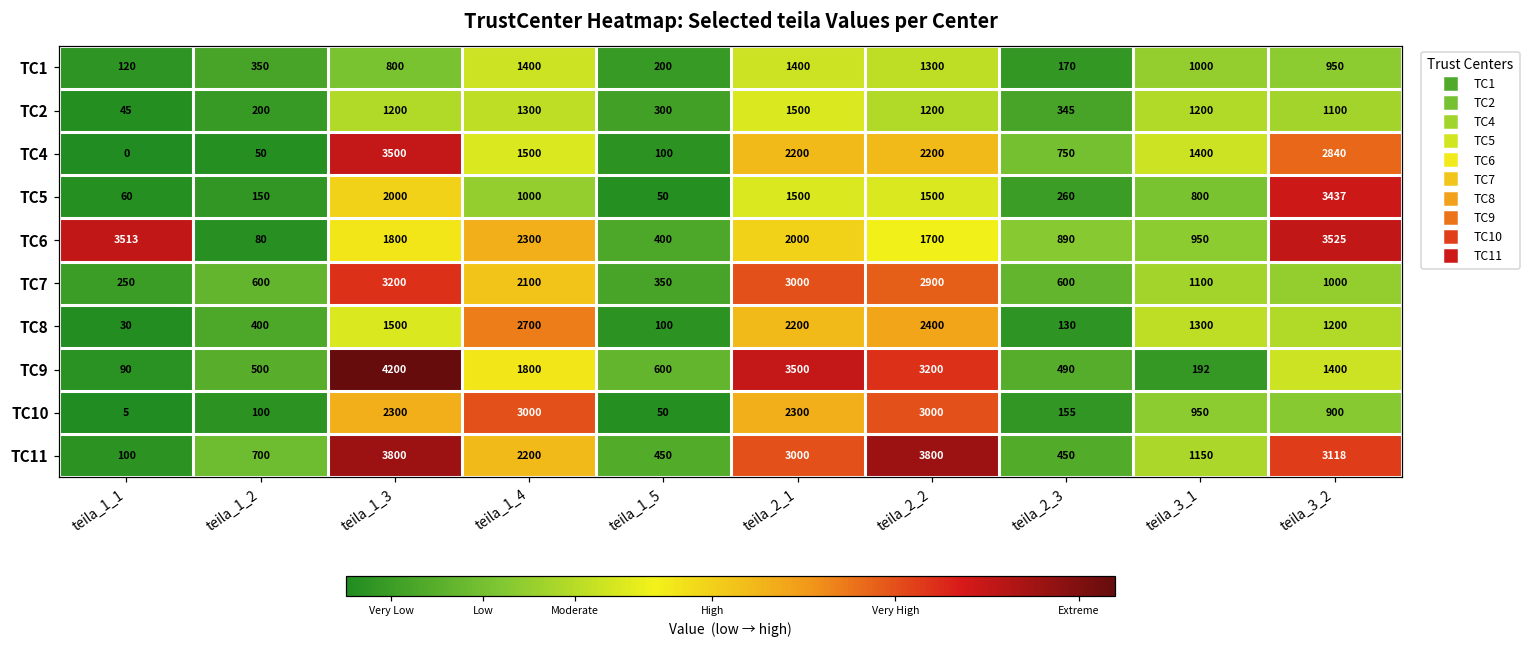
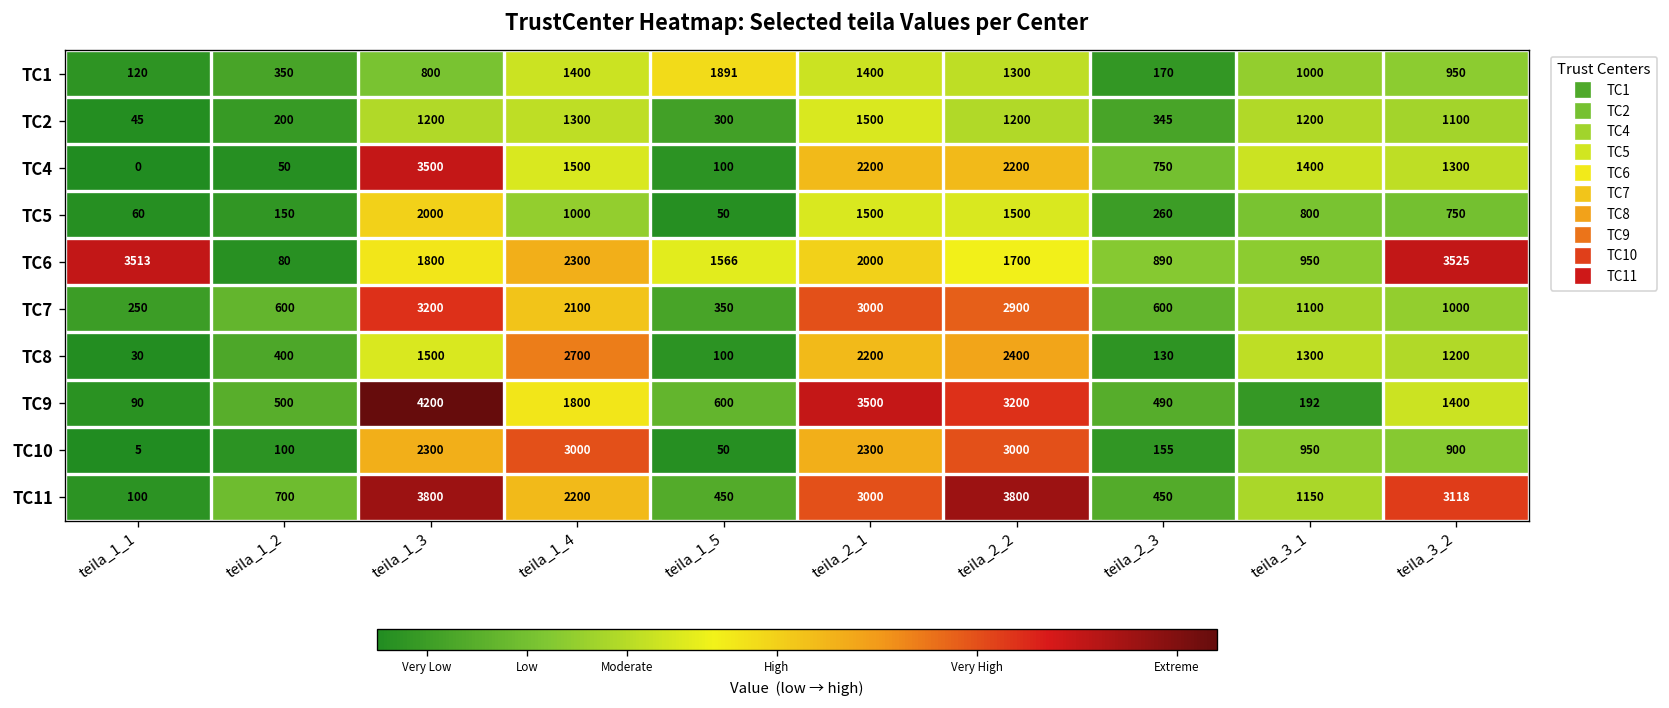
TC1, teila_1_5: 200 -> 1891
TC4, teila_3_2: 2840 -> 1300
TC5, teila_3_2: 3437 -> 750
TC6, teila_1_5: 400 -> 1566
